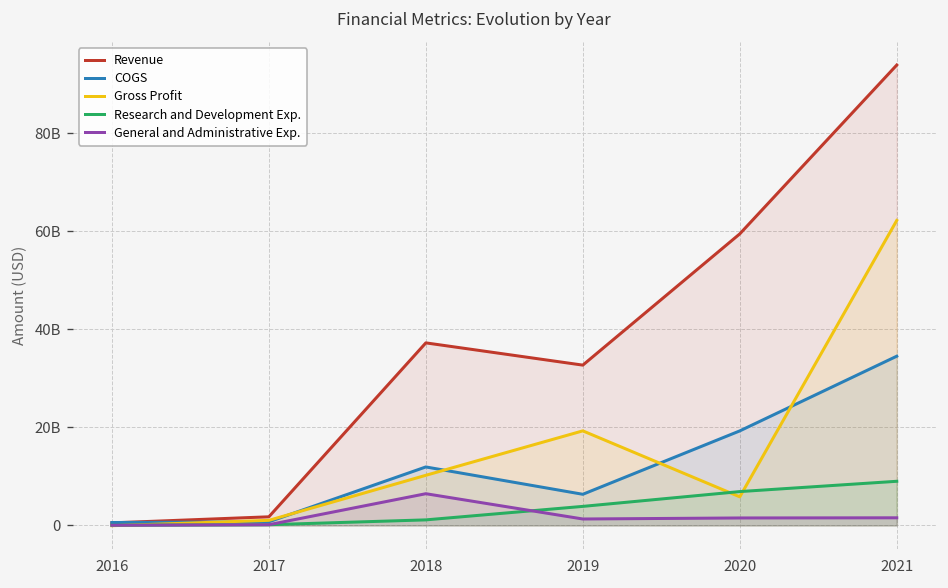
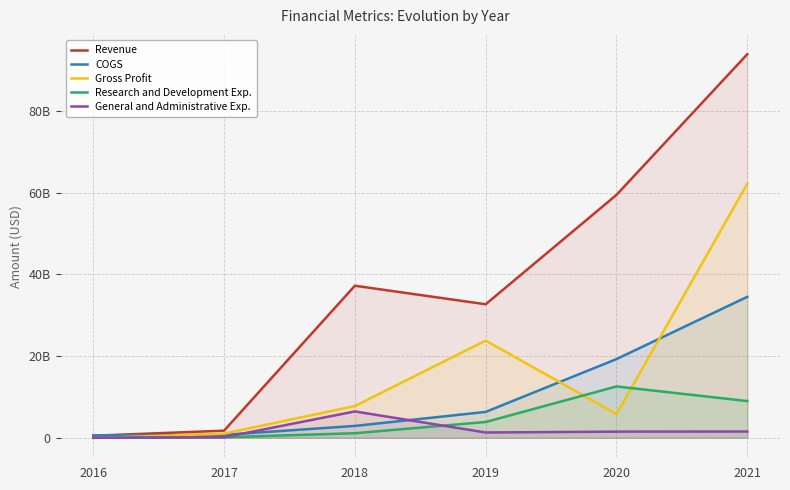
COGS, 2018: 12000000000 -> 3000000000
Gross Profit, 2018: 10000000000 -> 8000000000
Gross Profit, 2019: 19000000000 -> 24000000000
Research and Development Exp., 2020: 7000000000 -> 13000000000
